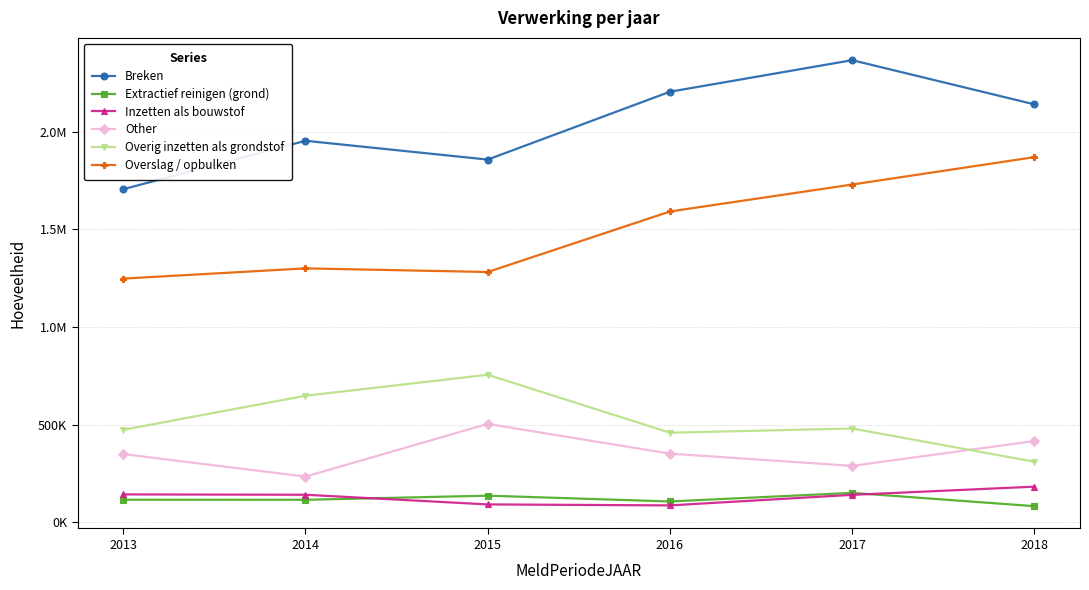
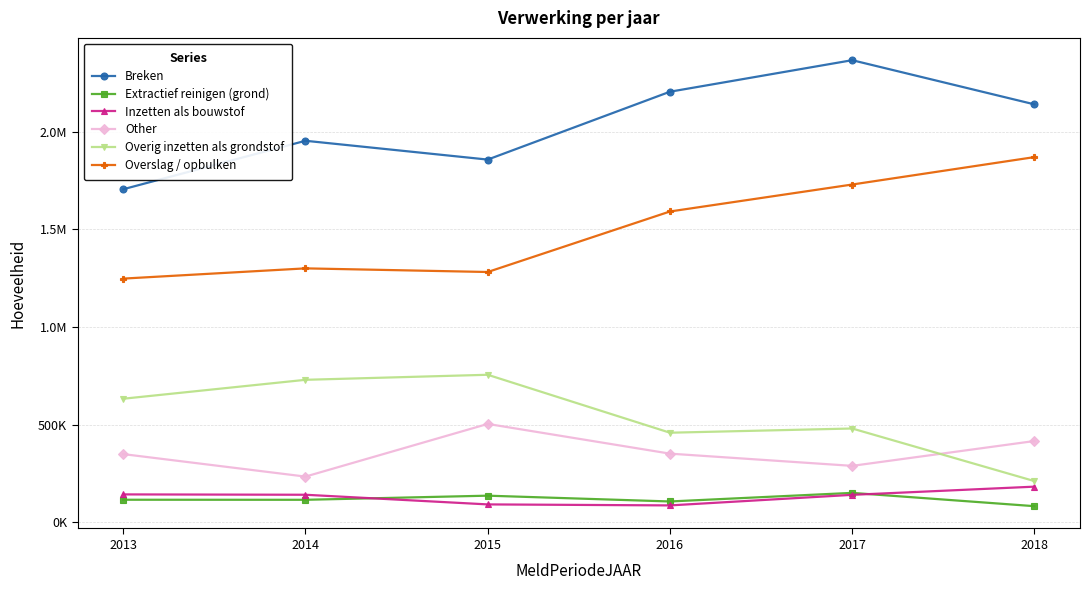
Overig inzetten als grondstof, 2013: 470000 -> 630000
Overig inzetten als grondstof, 2014: 650000 -> 730000
Overig inzetten als grondstof, 2018: 310000 -> 210000
